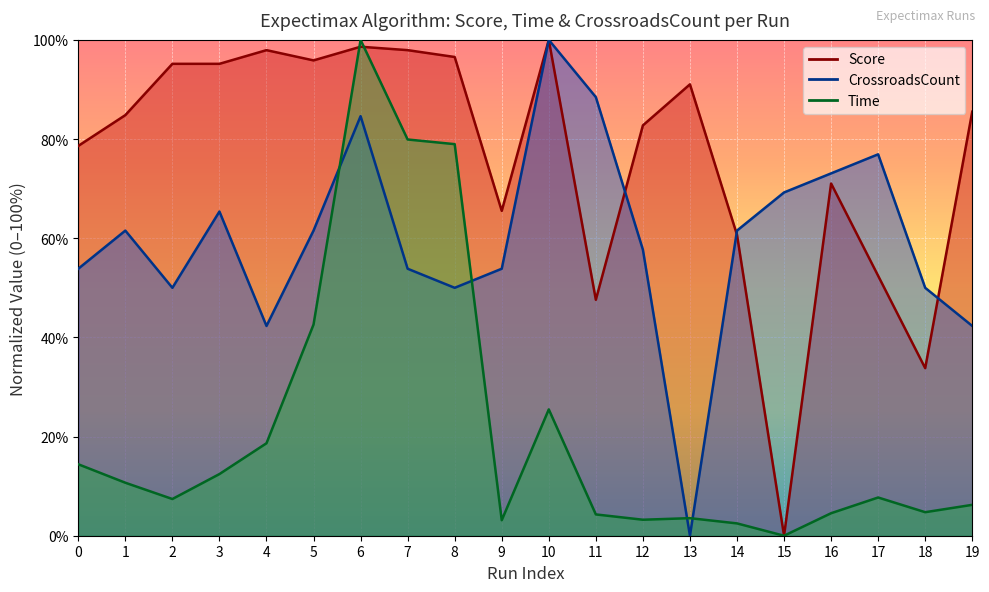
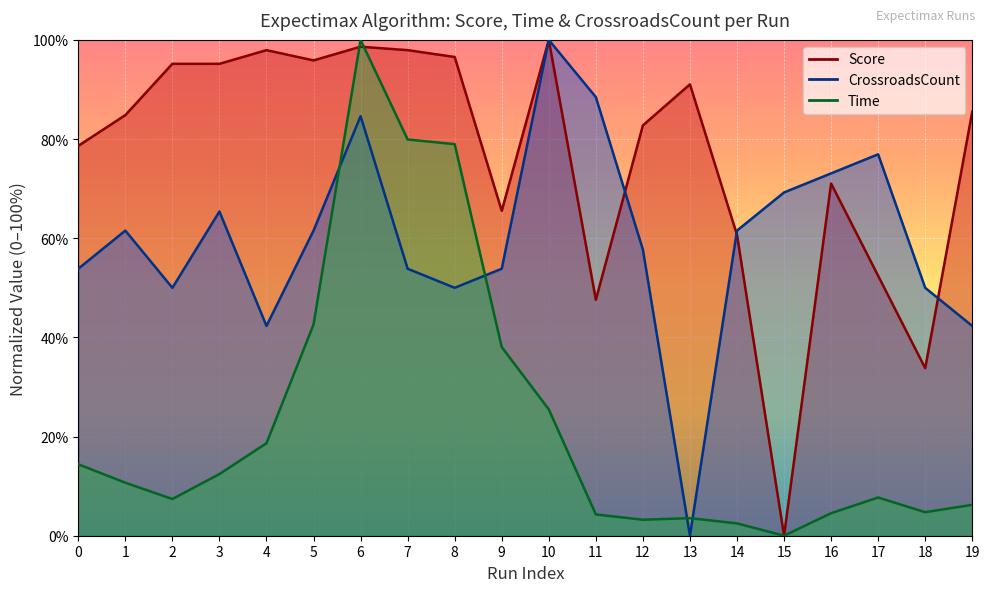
Time, 9: 3% -> 38%
